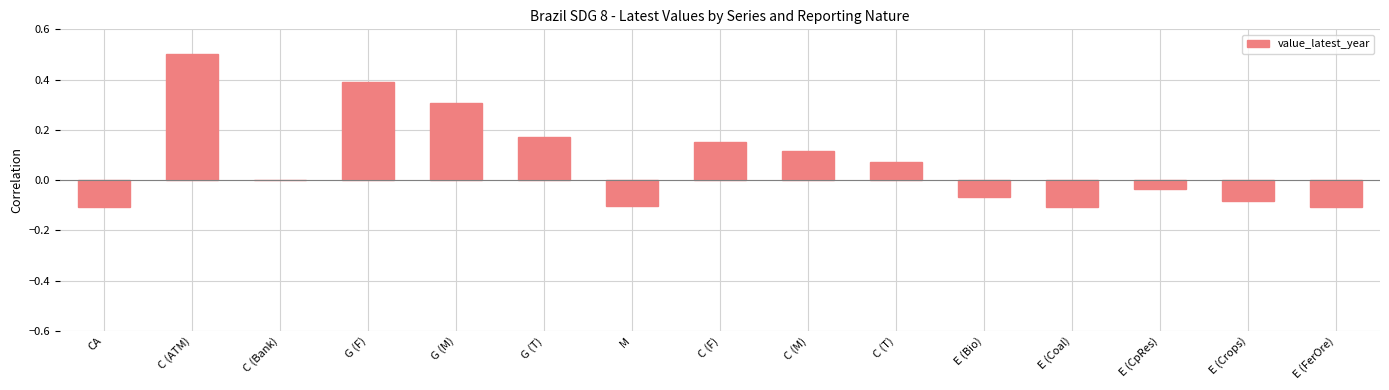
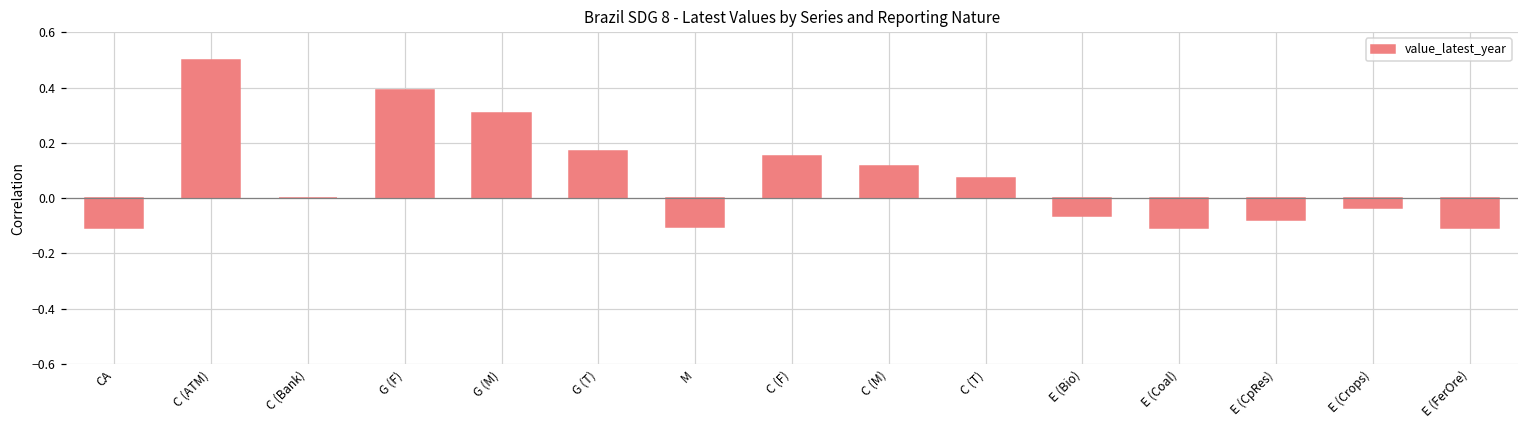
E (CpRes): -0.03 -> -0.08
E (Crops): -0.08 -> -0.04
